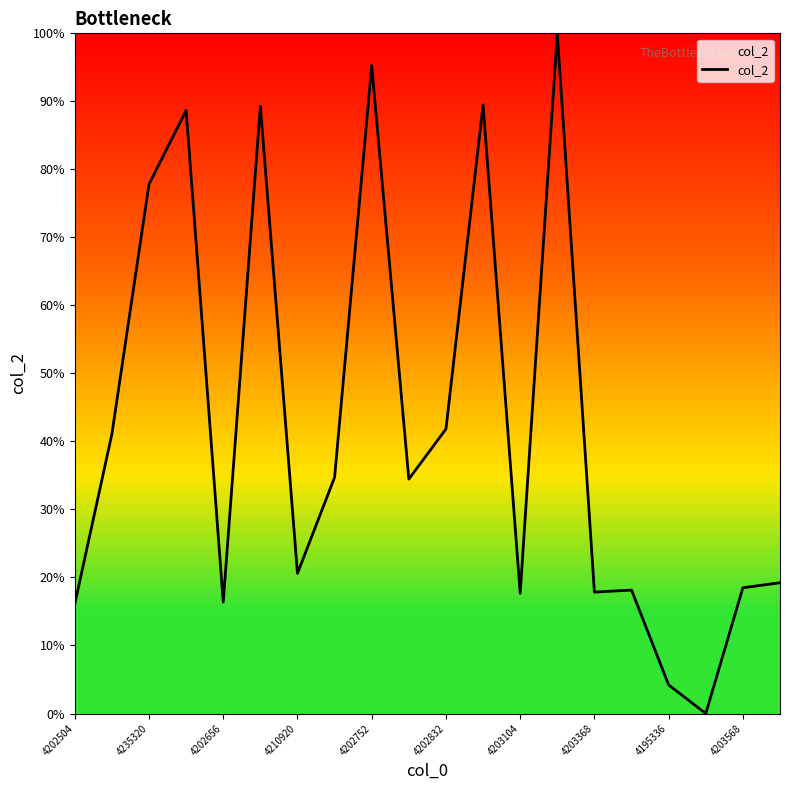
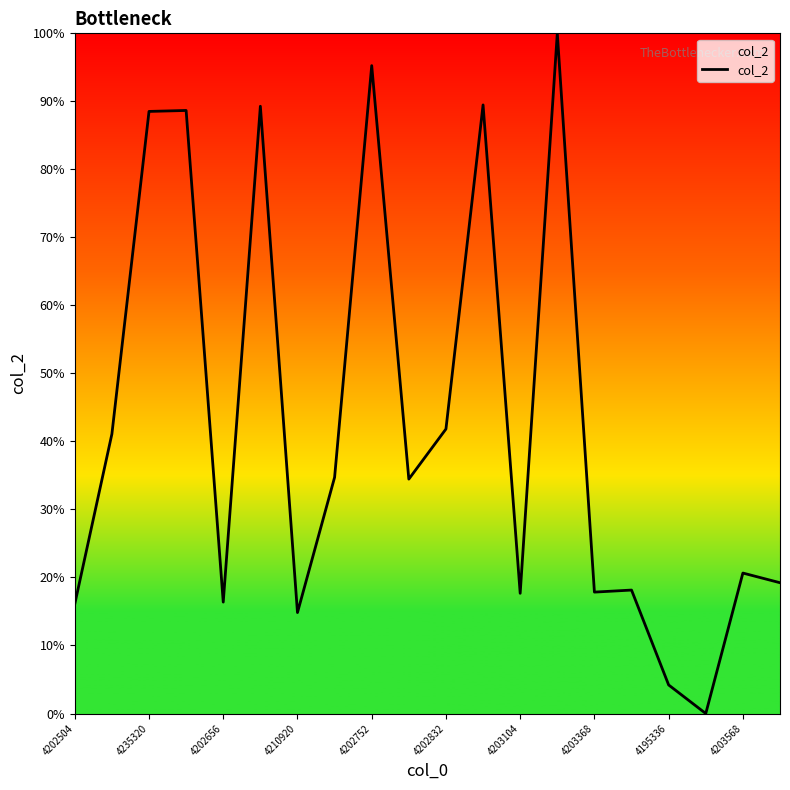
4235320: 78% -> 89%
4210920: 21% -> 15%
4203568: 18% -> 21%
